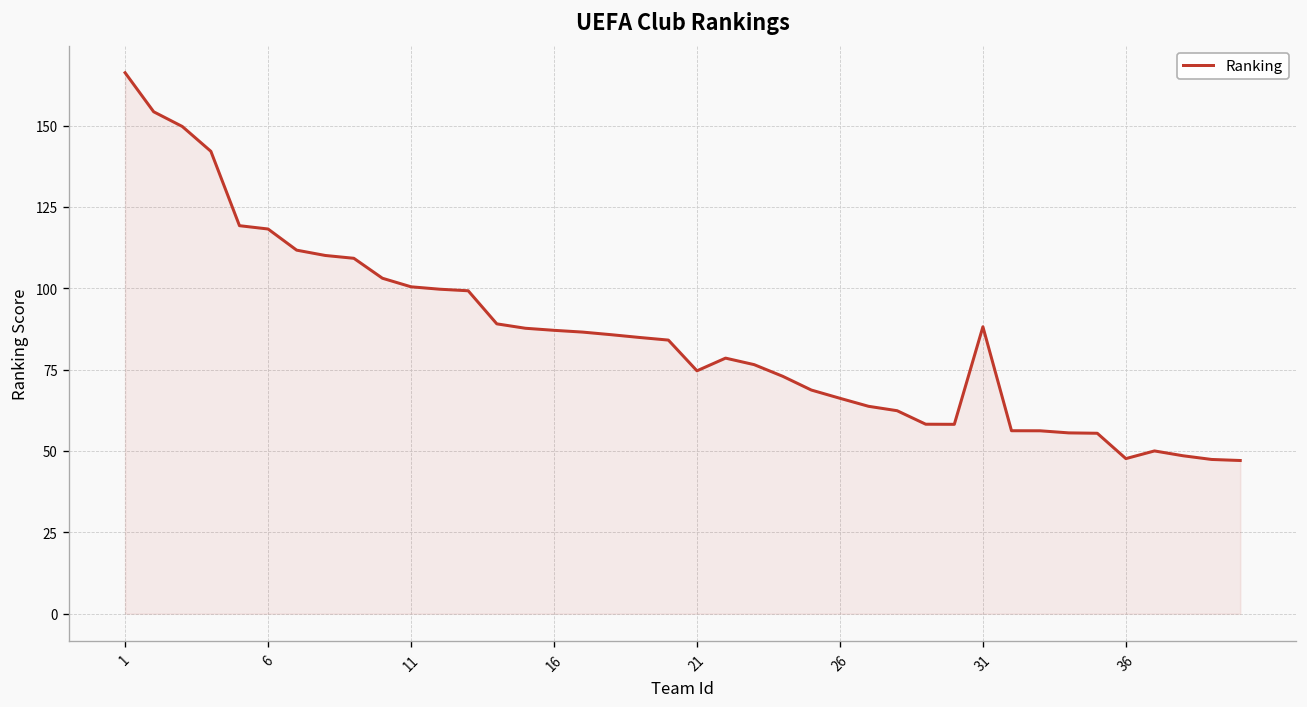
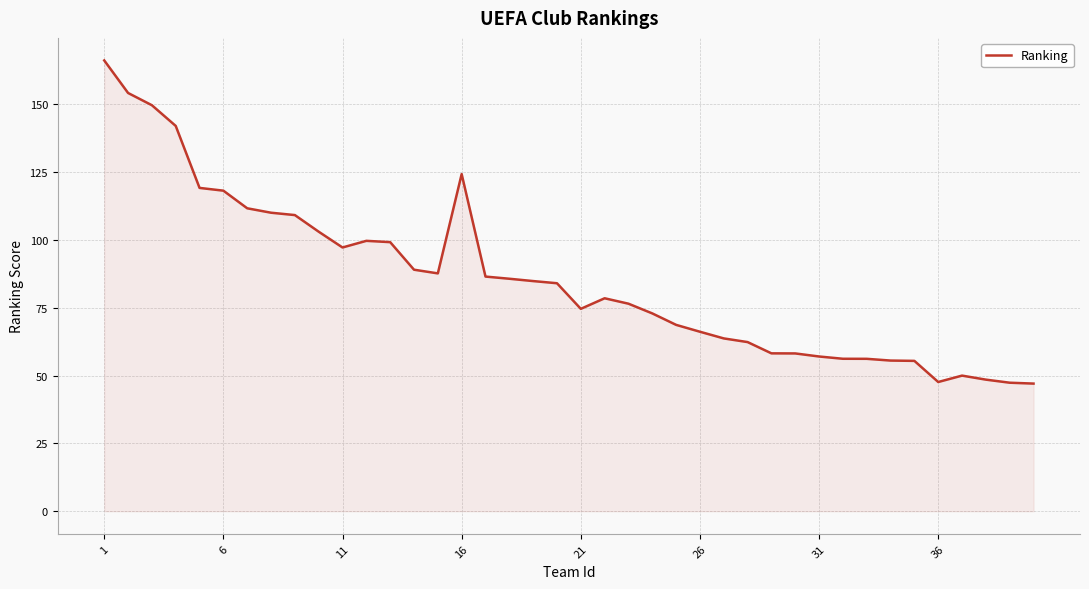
11: 100 -> 97
16: 87 -> 124
31: 88 -> 57
